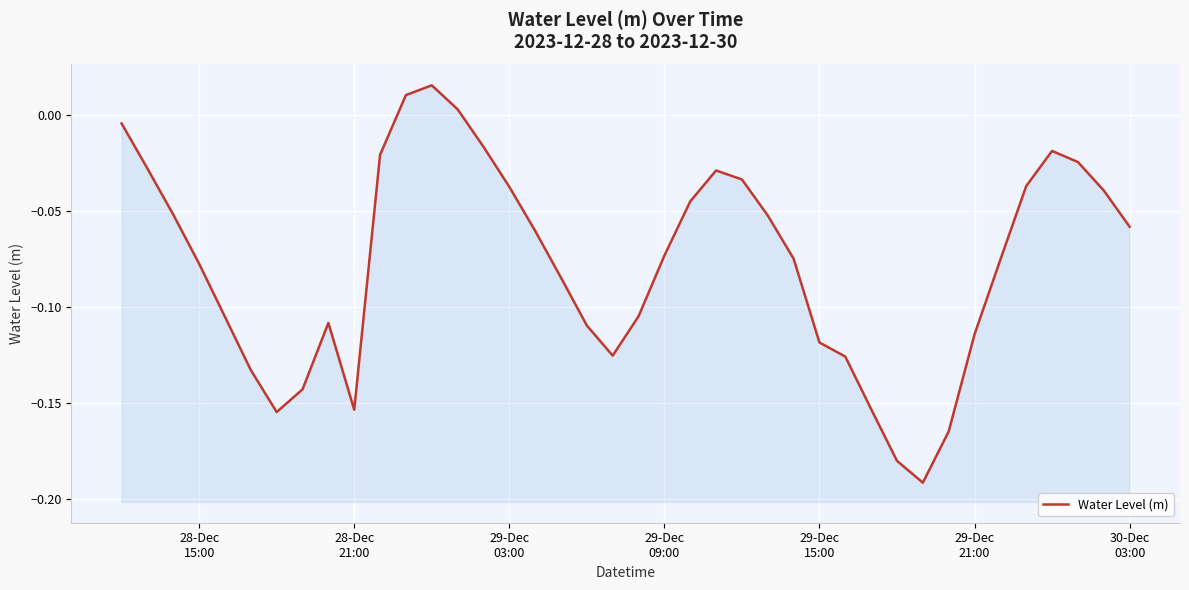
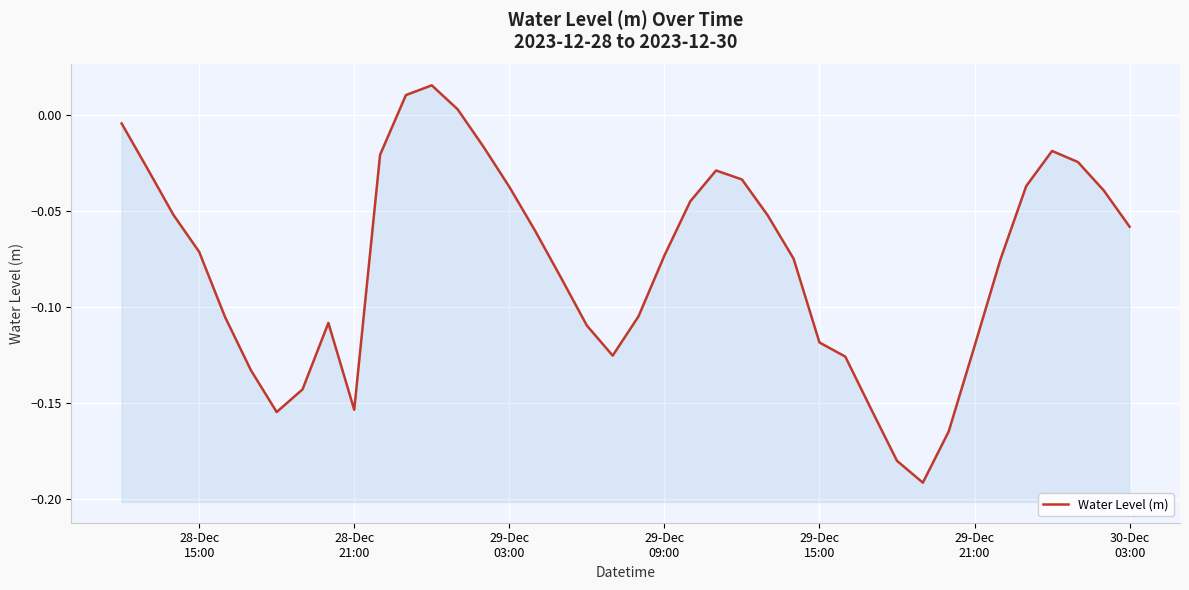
28-Dec 15:00: -0.078 -> -0.071
29-Dec 21:00: -0.114 -> -0.120
